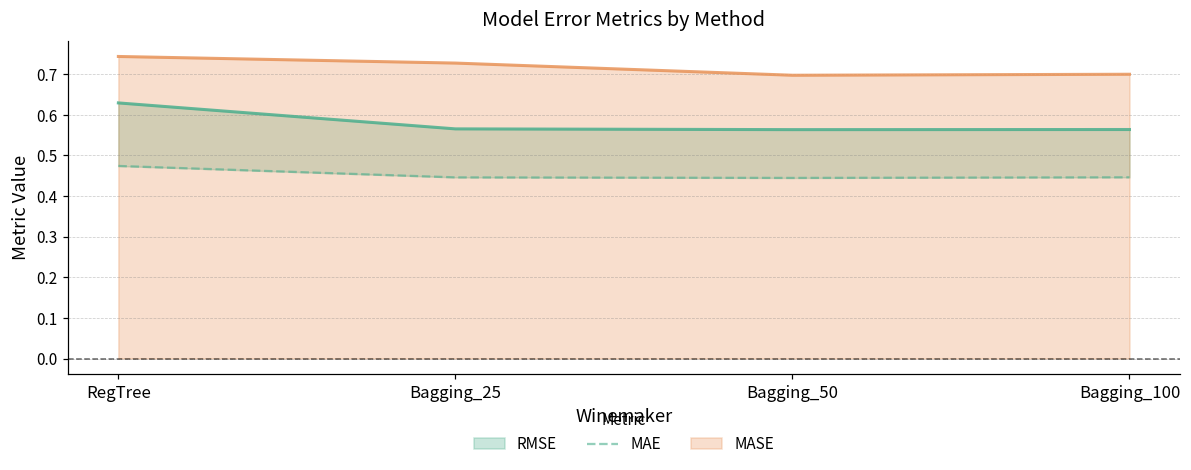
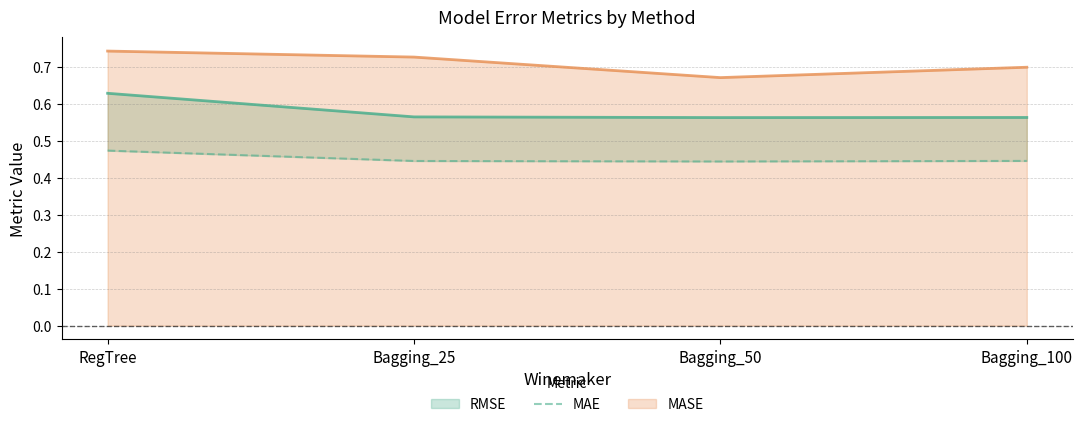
MASE, Bagging_50: 0.70 -> 0.67
